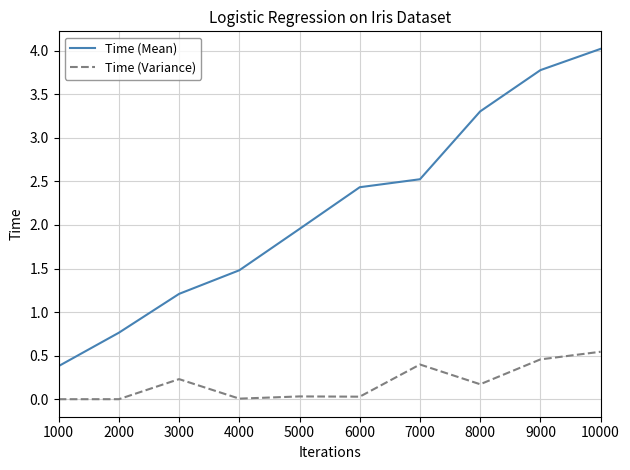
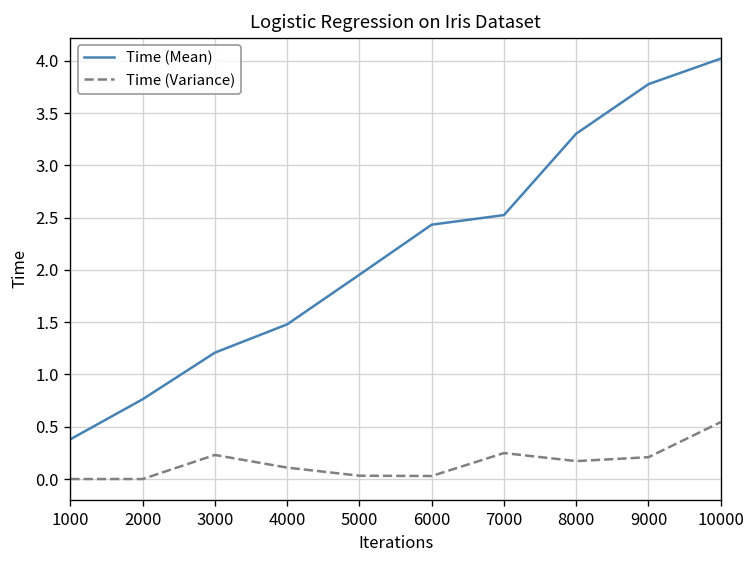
Time (Variance), 4000: 0.0 -> 0.1
Time (Variance), 7000: 0.4 -> 0.2
Time (Variance), 9000: 0.5 -> 0.2
